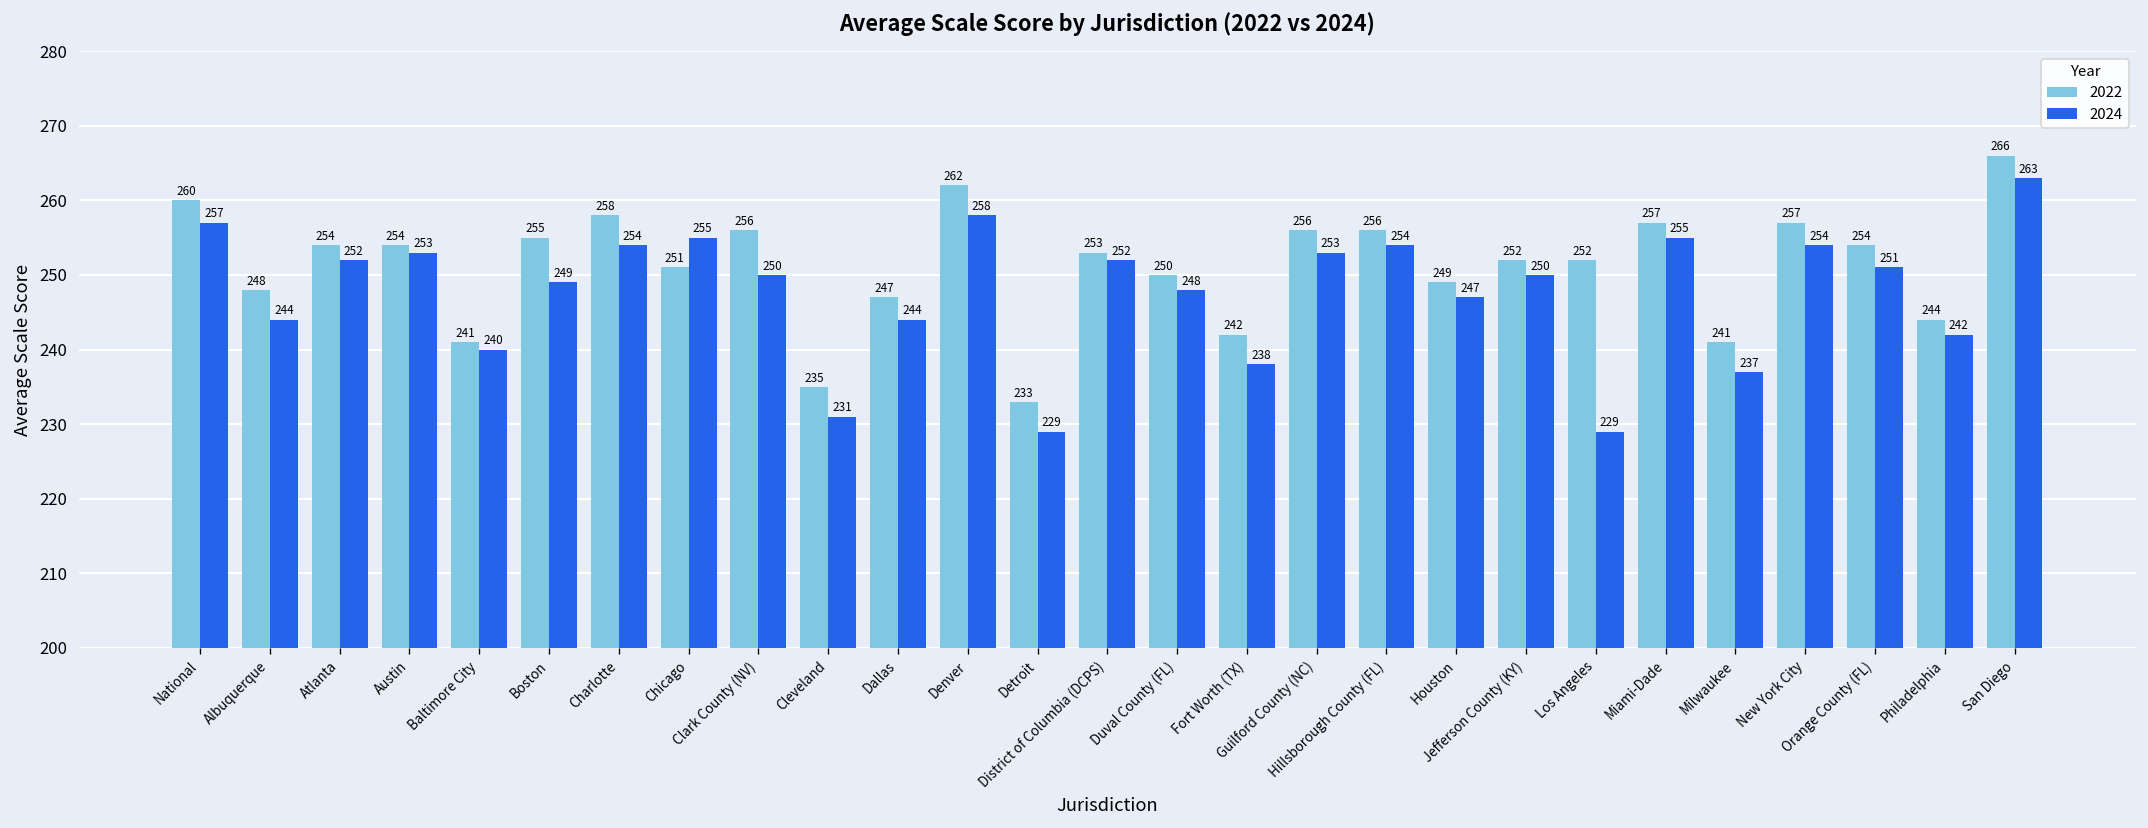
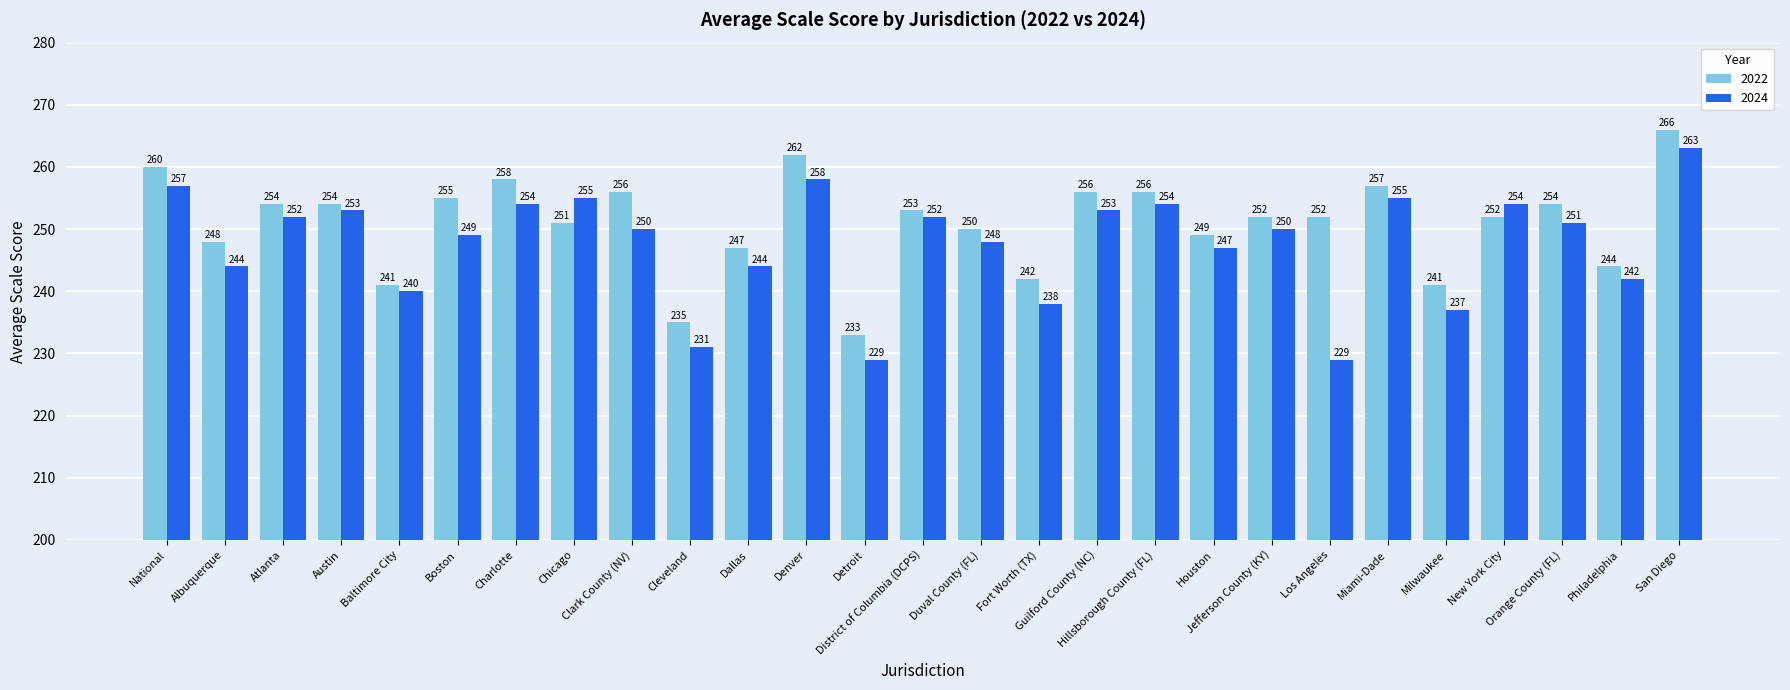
2022, New York City: 257 -> 252
